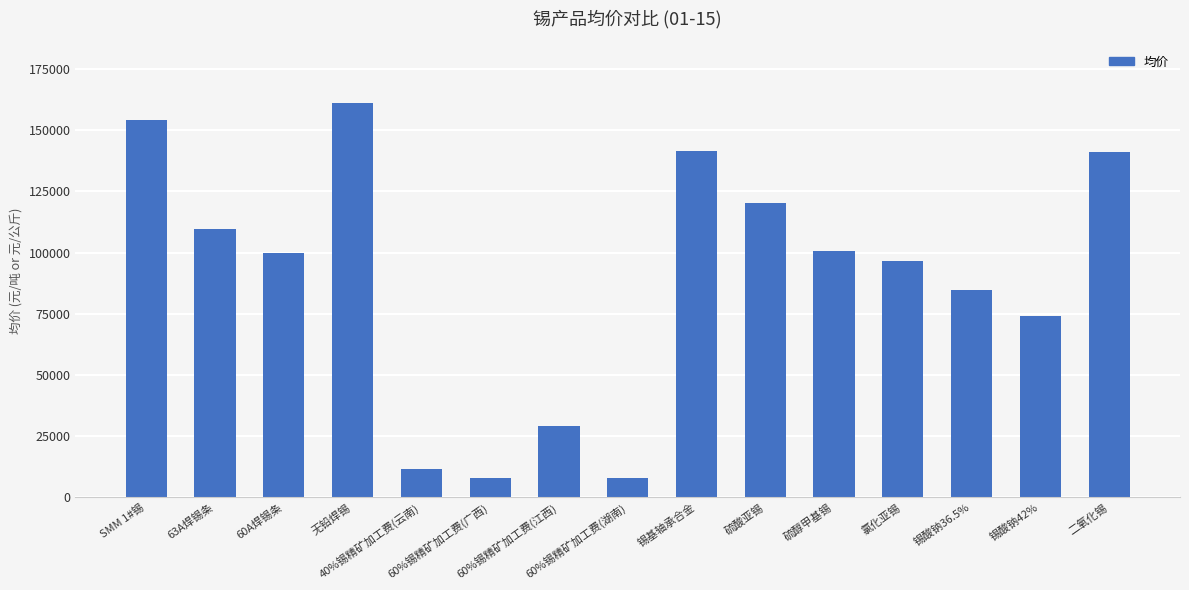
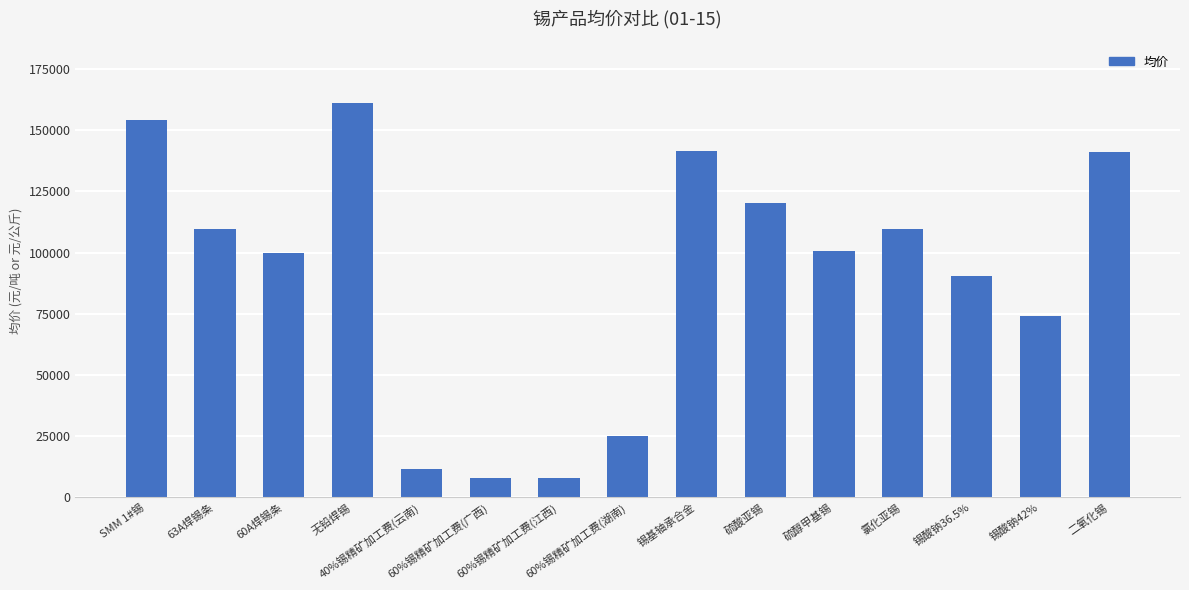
60%锡精矿加工费(江西): 29000 -> 8000
60%锡精矿加工费(湖南): 8000 -> 25000
氯化亚锡: 97000 -> 110000
锡酸钠36.5%: 85000 -> 91000
